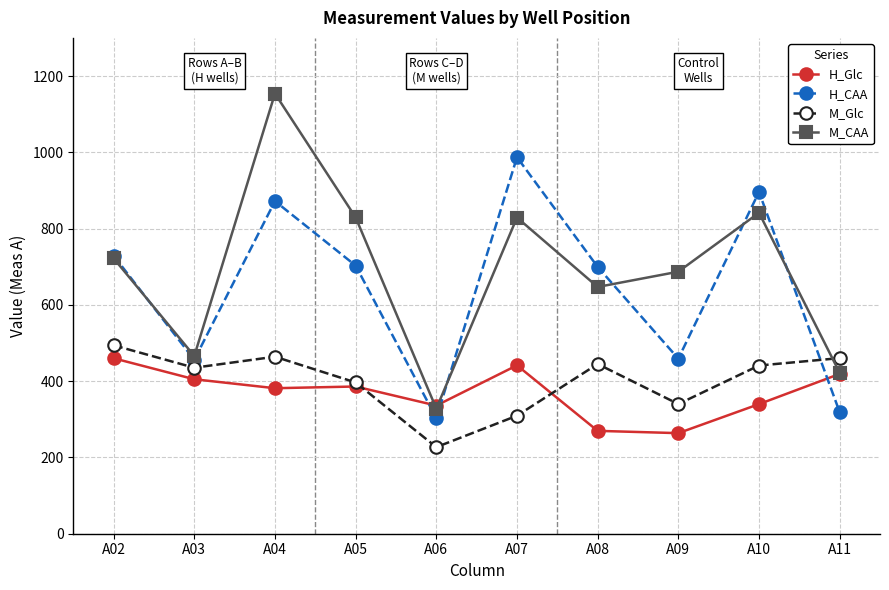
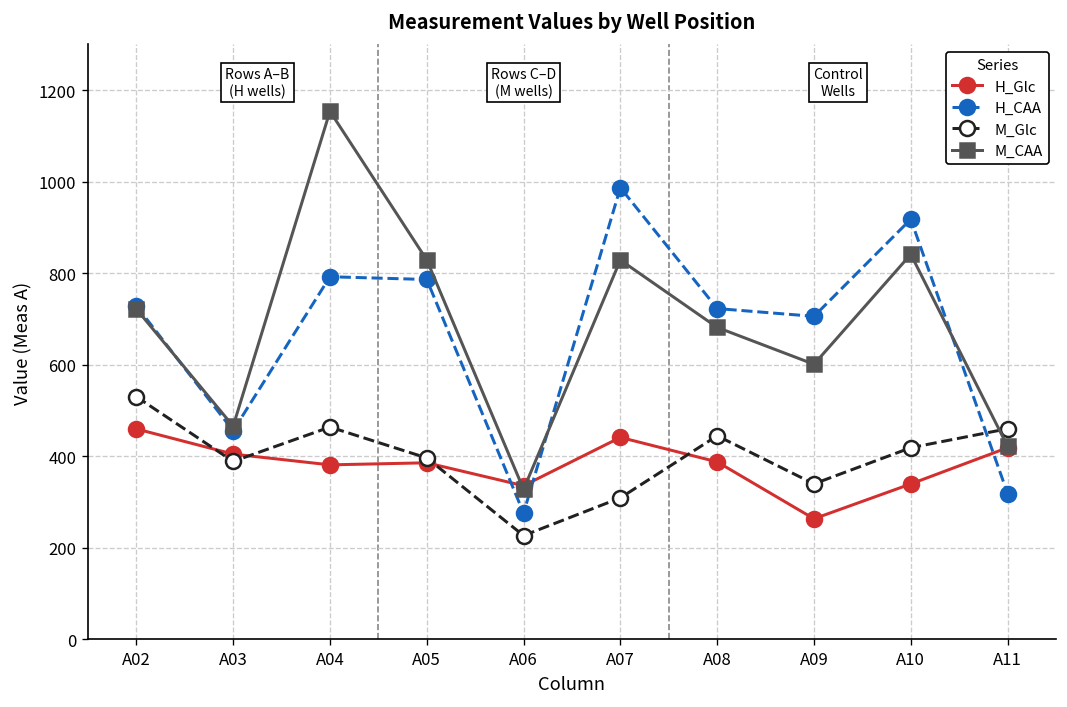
M_Glc, A02: 490 -> 530
M_Glc, A03: 440 -> 390
H_CAA, A04: 870 -> 790
H_CAA, A05: 700 -> 790
H_CAA, A06: 300 -> 280
H_Glc, A08: 270 -> 390
H_CAA, A08: 700 -> 720
M_CAA, A08: 650 -> 680
H_CAA, A09: 460 -> 710
M_CAA, A09: 690 -> 600
H_CAA, A10: 900 -> 920
M_Glc, A10: 440 -> 420
